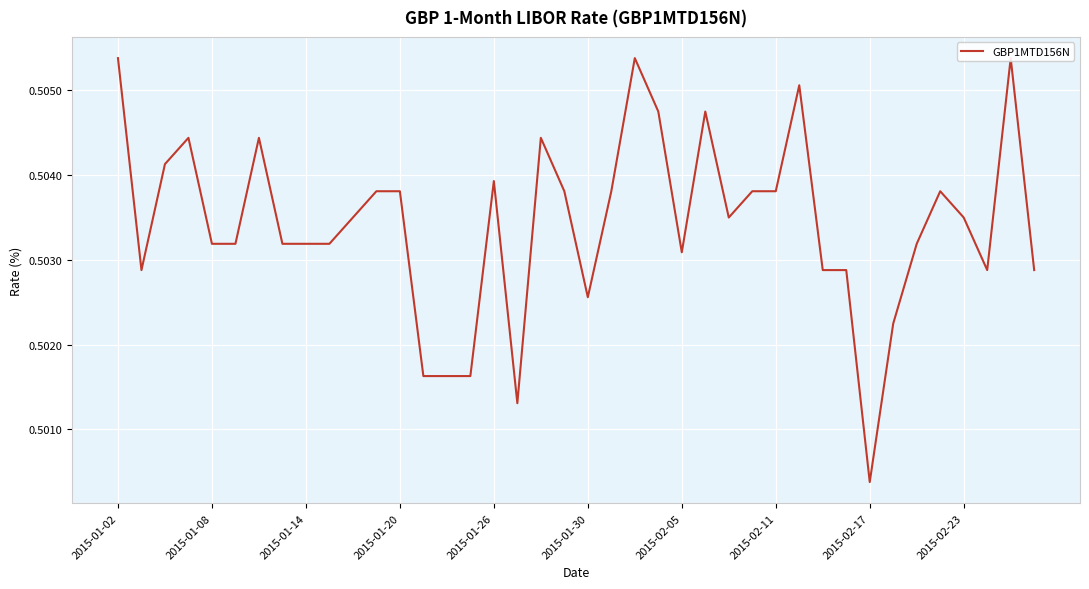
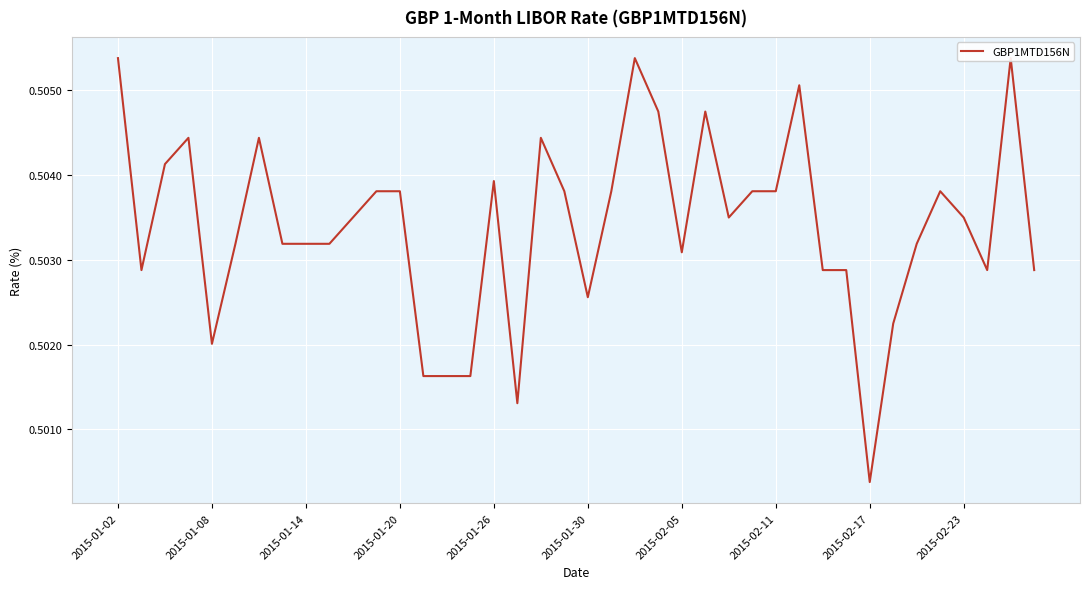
2015-01-08: 0.5032 -> 0.5020
